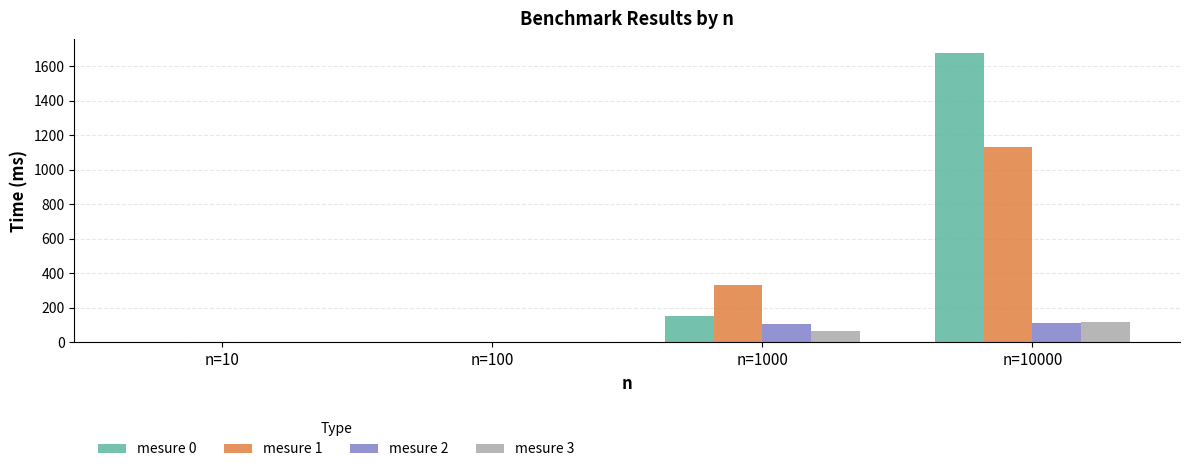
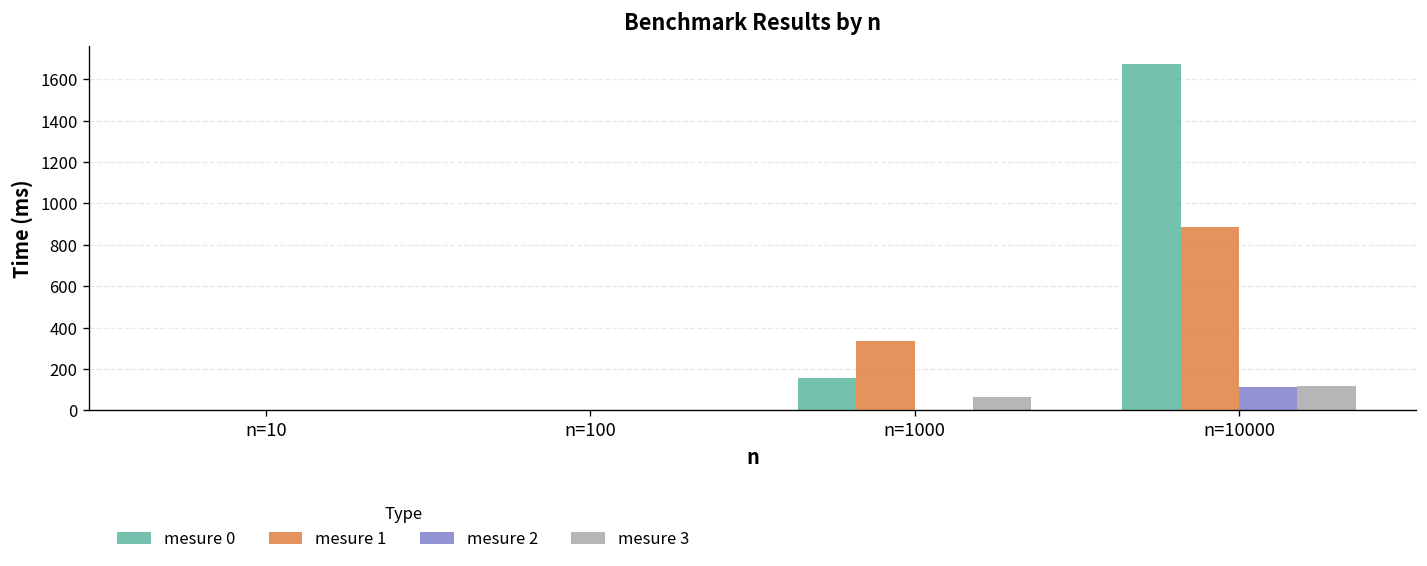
mesure 2, n=1000: 110 -> 0
mesure 1, n=10000: 1130 -> 880
